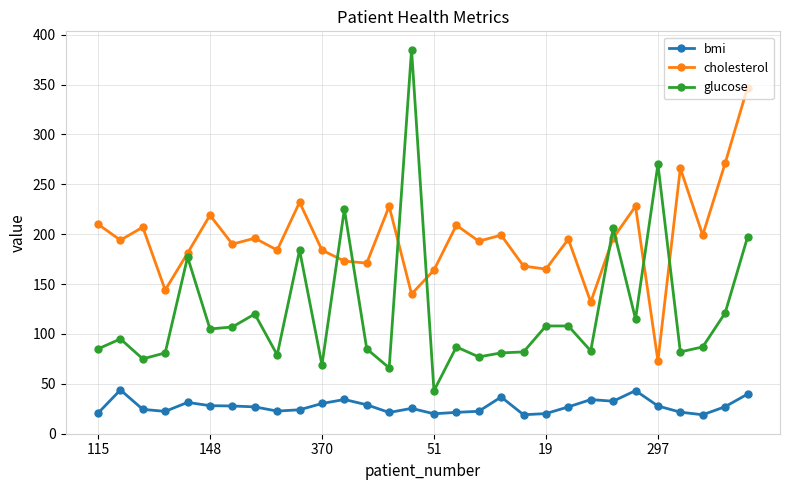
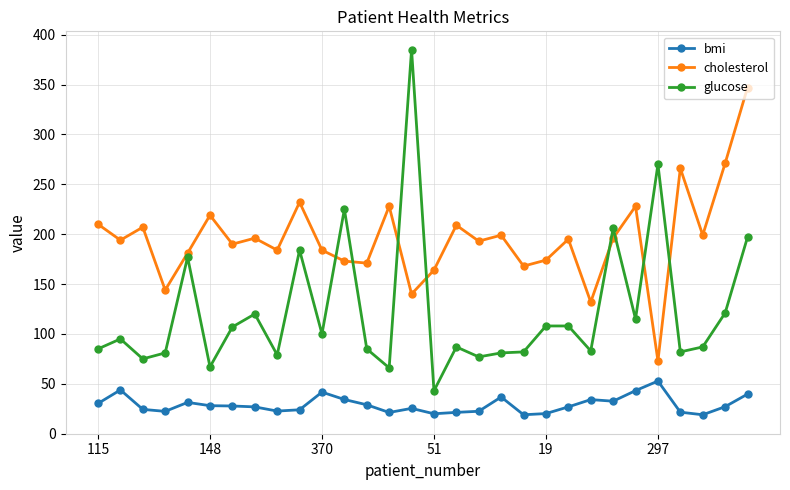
bmi, 115: 20 -> 30
glucose, 148: 110 -> 70
bmi, 370: 30 -> 40
glucose, 370: 70 -> 100
cholesterol, 19: 165 -> 174
bmi, 297: 30 -> 50
